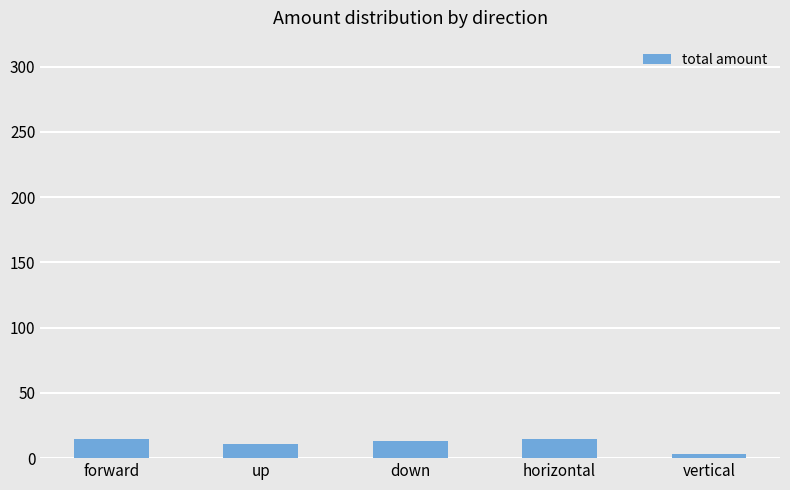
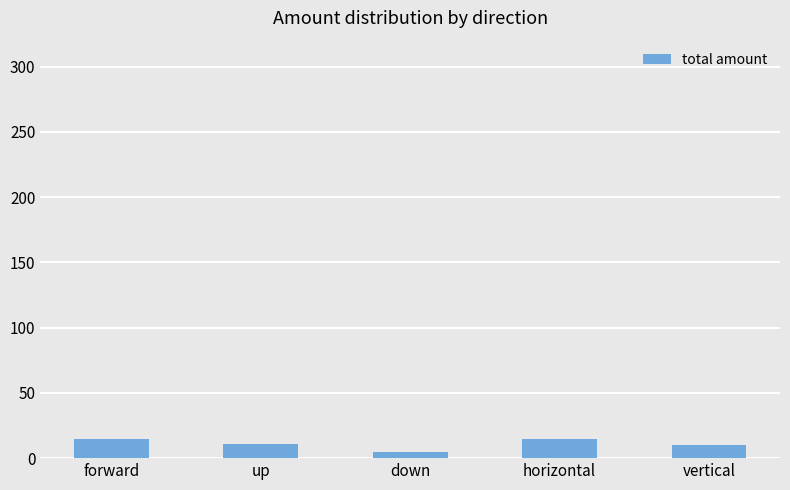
down: 13 -> 5
vertical: 3 -> 10
